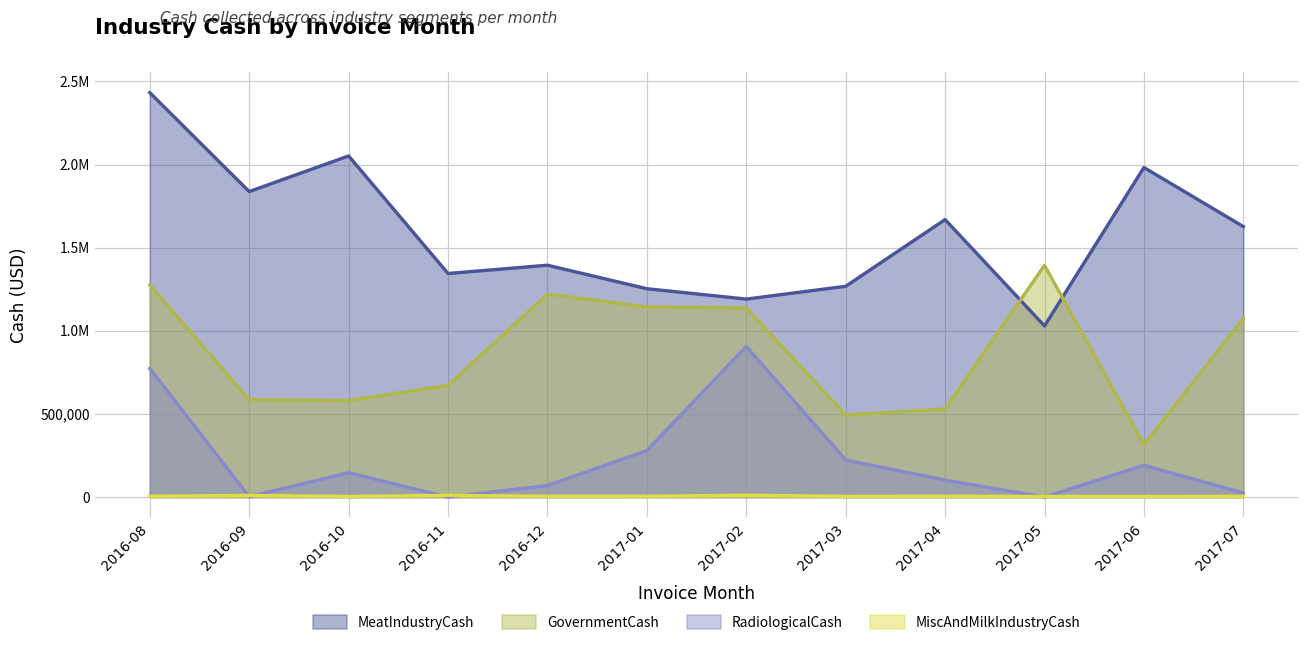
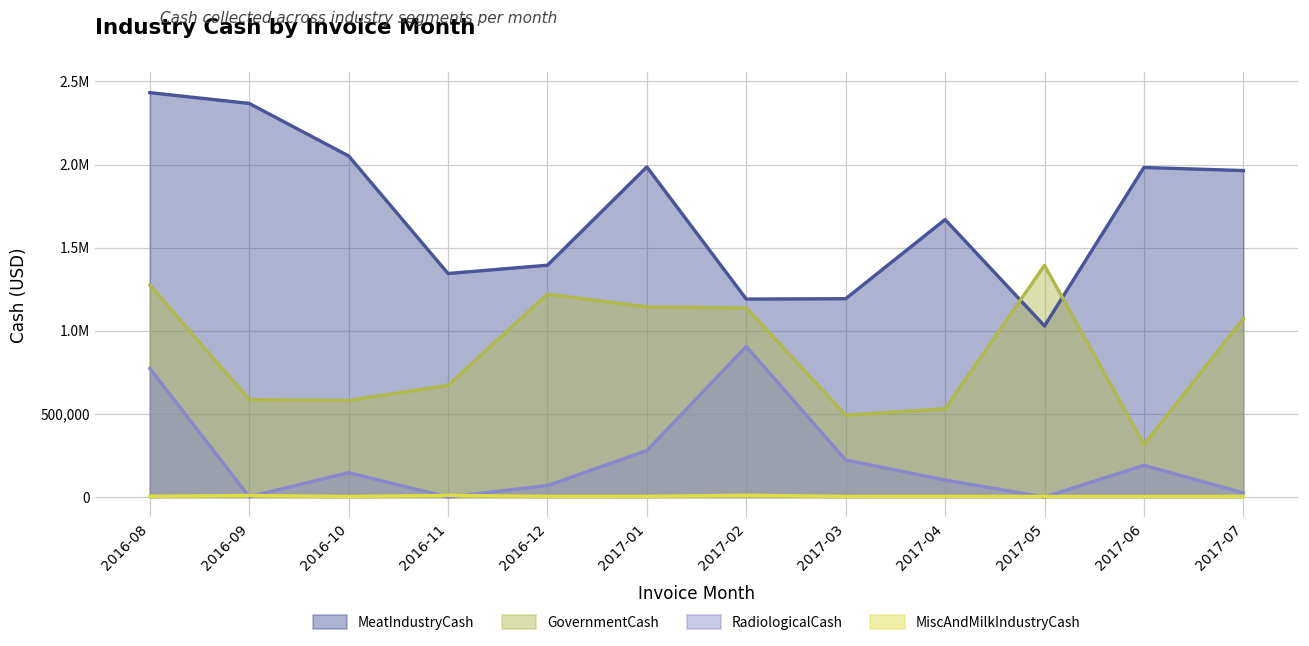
MeatIndustryCash, 2016-09: 1,840,000 -> 2,370,000
MeatIndustryCash, 2017-01: 1,250,000 -> 1,990,000
MeatIndustryCash, 2017-03: 1,270,000 -> 1,190,000
MeatIndustryCash, 2017-07: 1,630,000 -> 1,960,000
